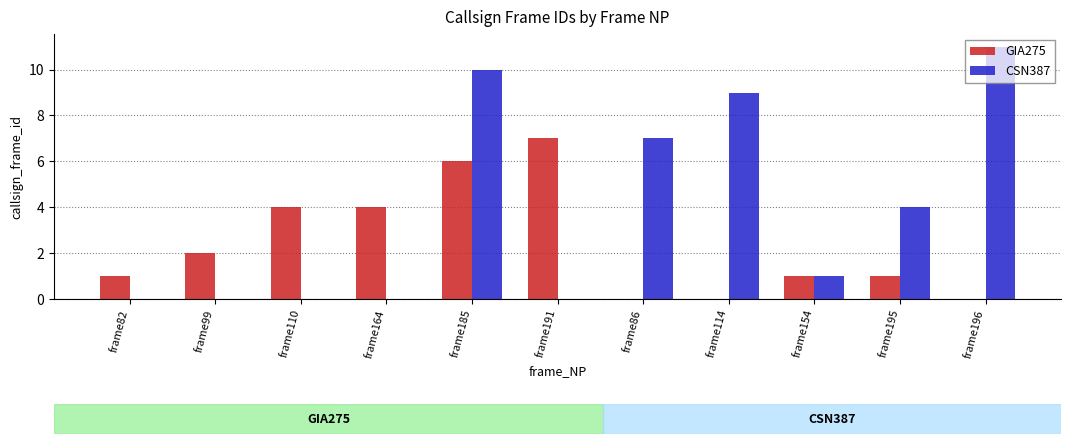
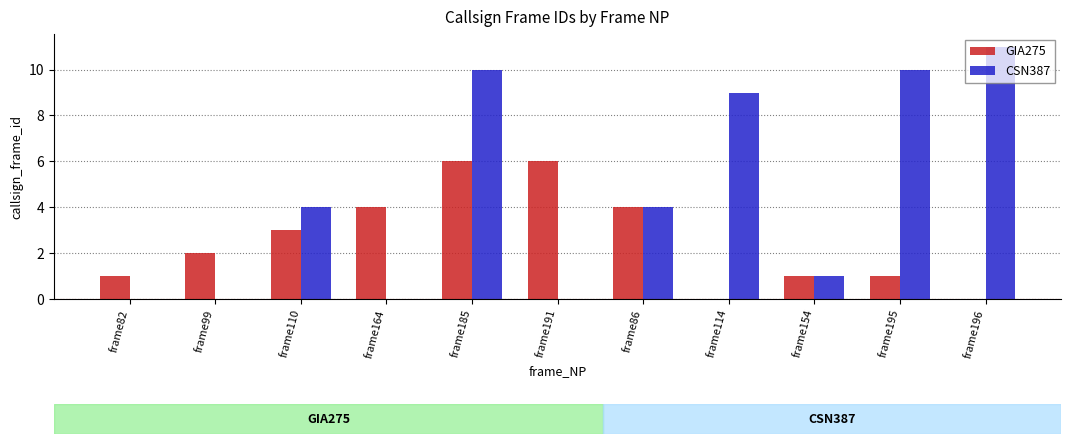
GIA275, frame110: 4 -> 3
CSN387, frame110: 0 -> 4
GIA275, frame191: 7 -> 6
GIA275, frame86: 0 -> 4
CSN387, frame86: 7 -> 4
CSN387, frame195: 4 -> 10
